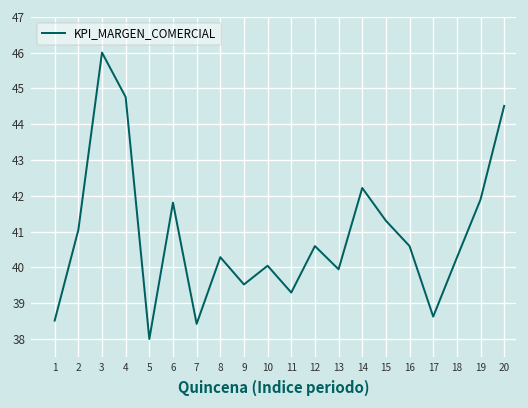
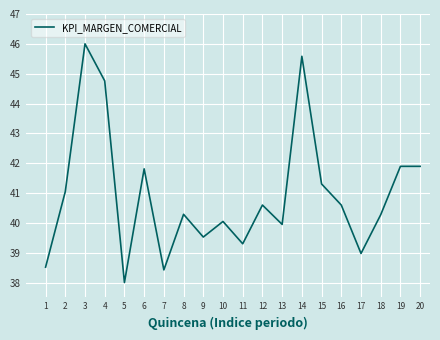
14: 42.2 -> 45.6
17: 38.6 -> 39.0
20: 44.5 -> 41.9
